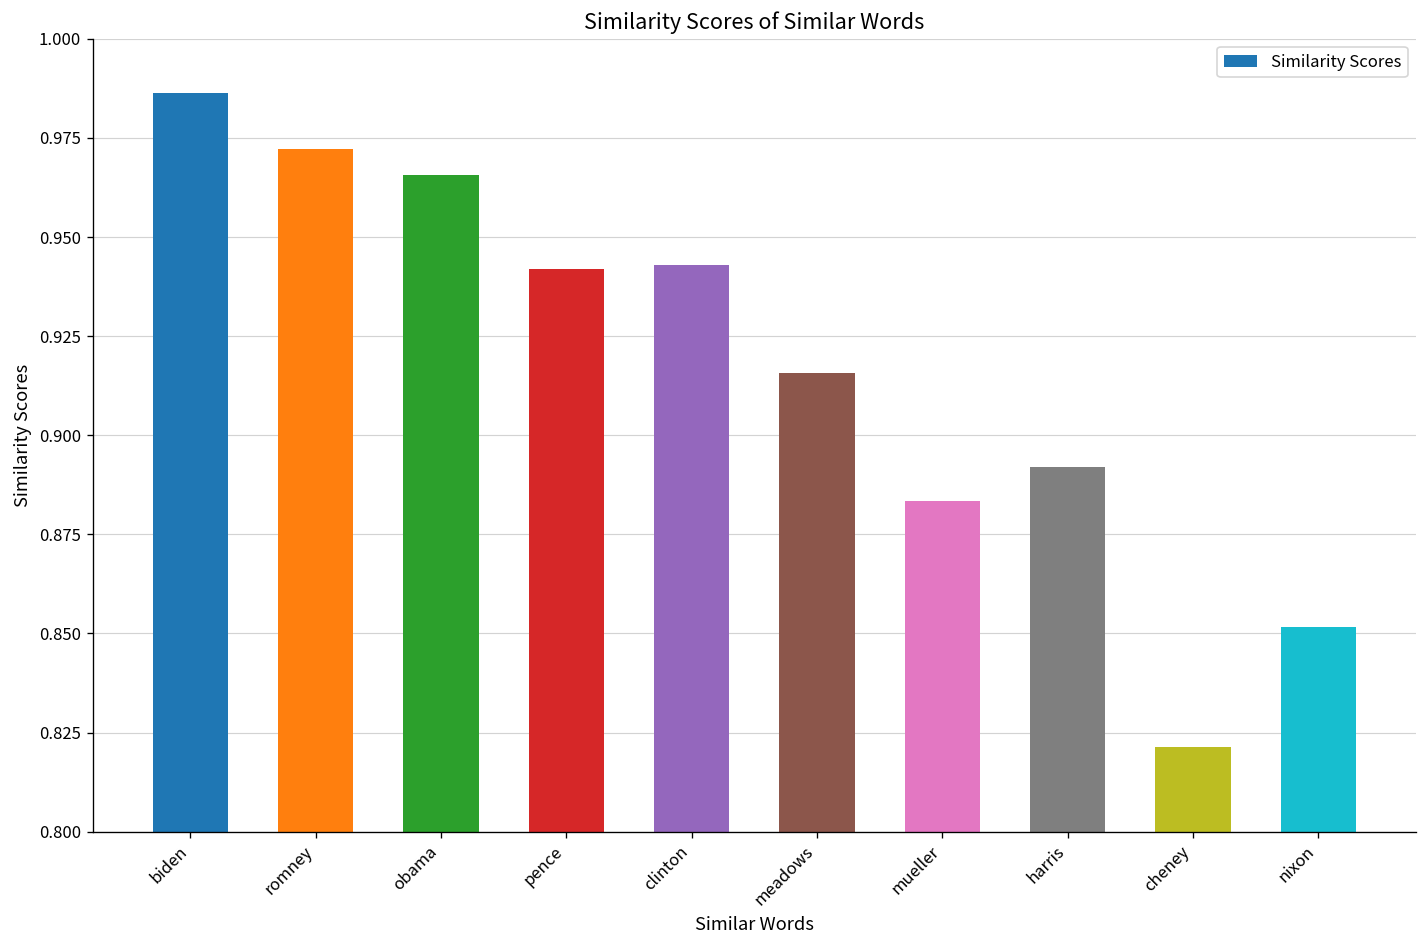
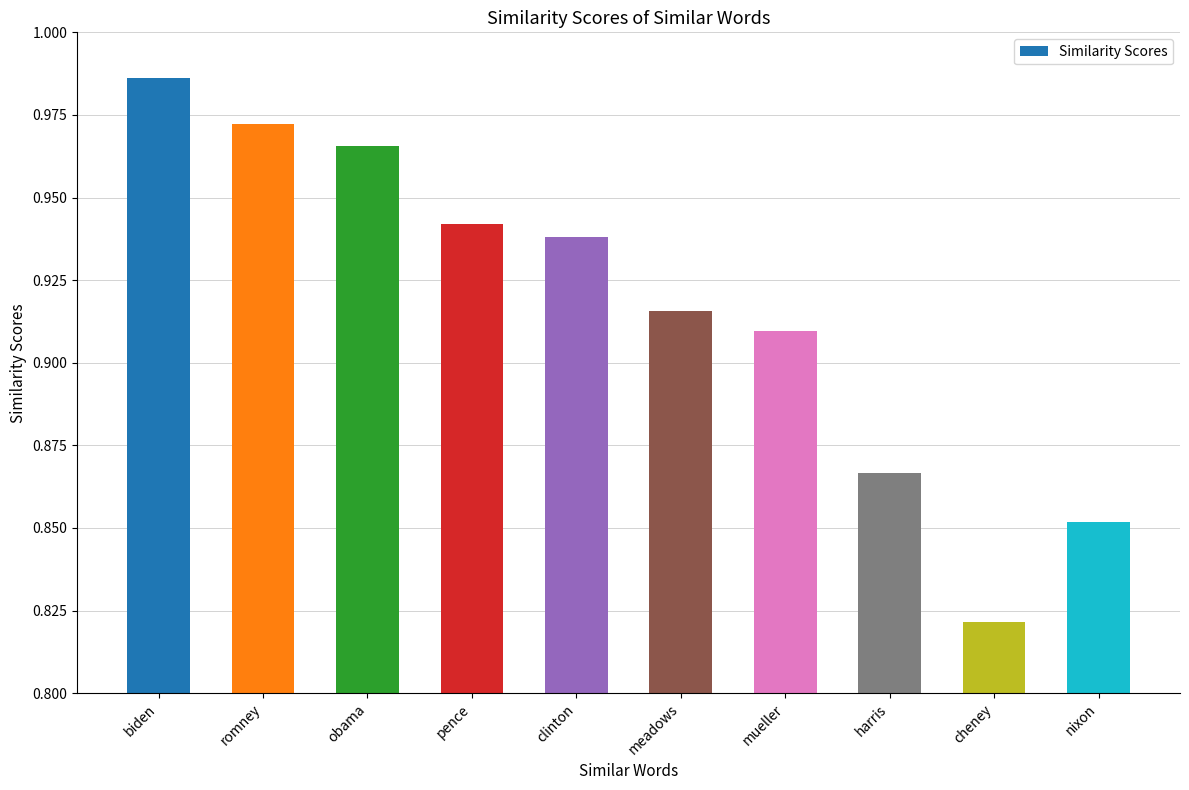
clinton: 0.943 -> 0.938
mueller: 0.883 -> 0.910
harris: 0.892 -> 0.867
